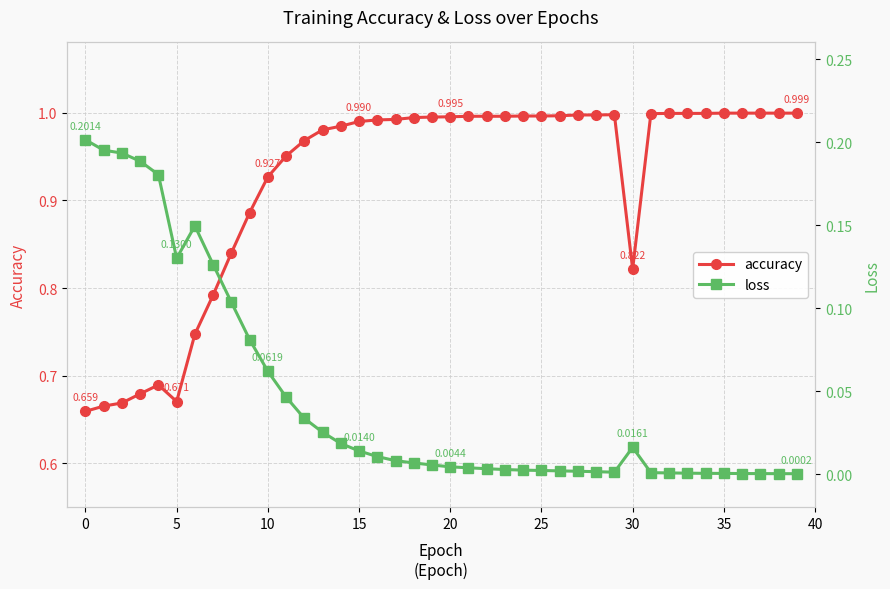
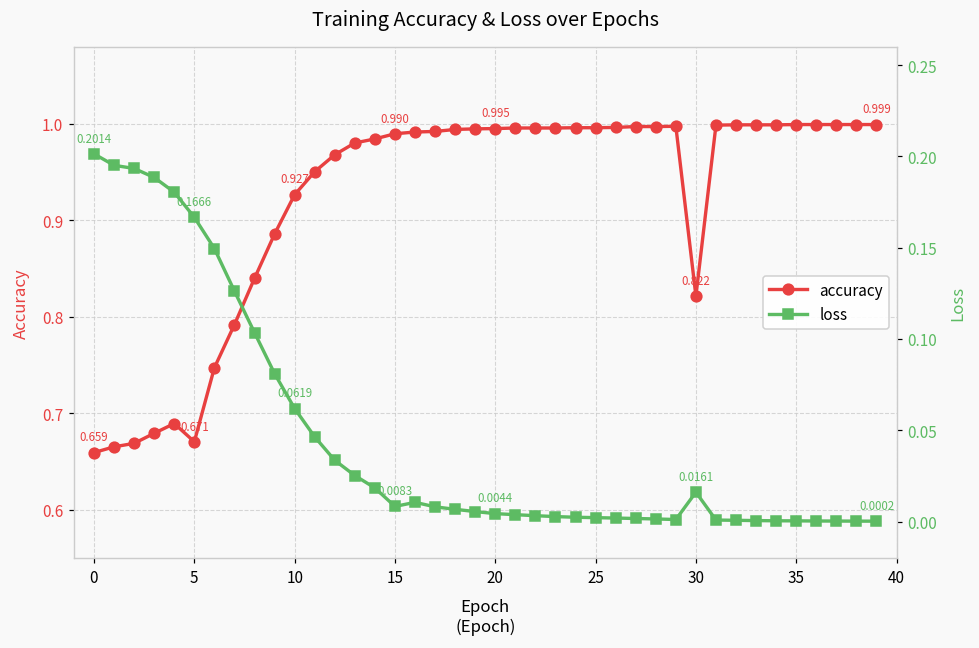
loss, 5: 0.1300 -> 0.1666
loss, 15: 0.0140 -> 0.0083
